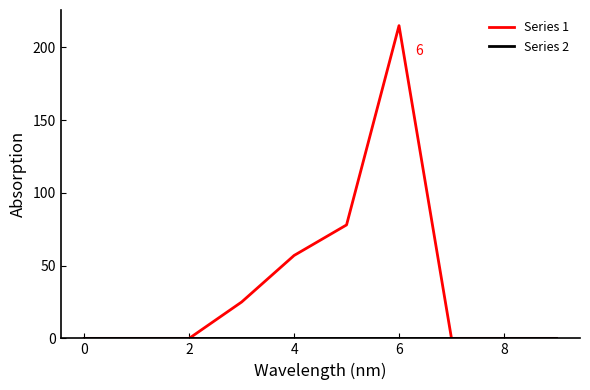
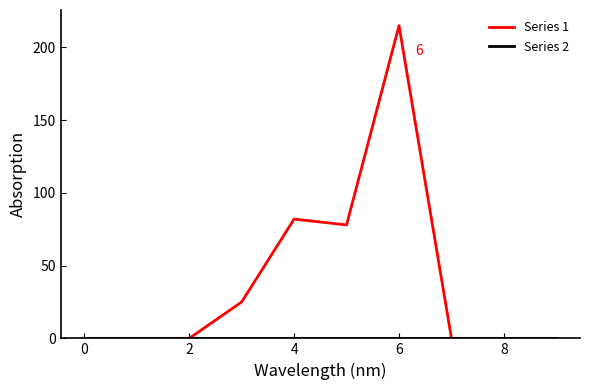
Series 1, 4: 57 -> 82
